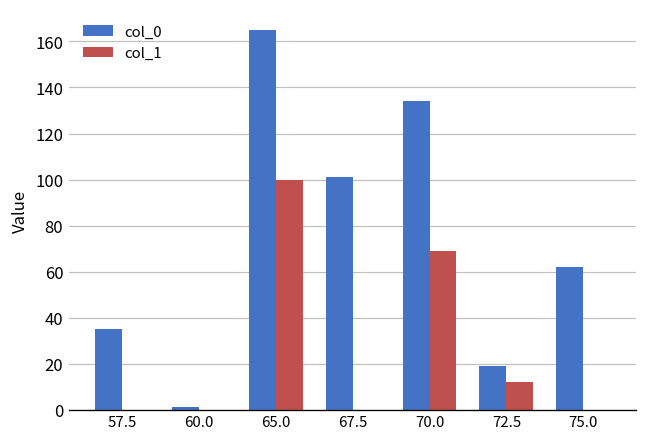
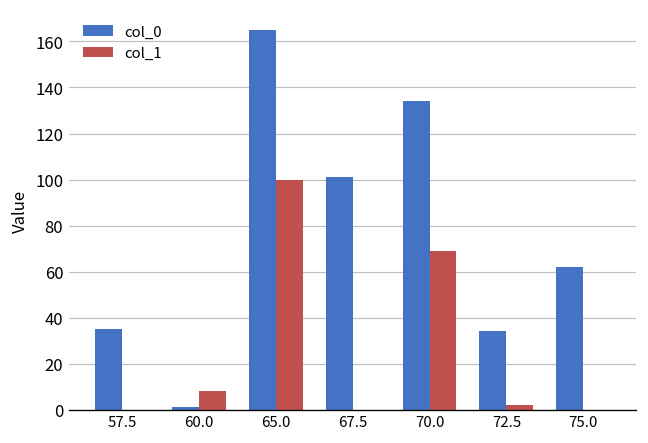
col_1, 60.0: 0 -> 8
col_0, 72.5: 19 -> 34
col_1, 72.5: 12 -> 2
